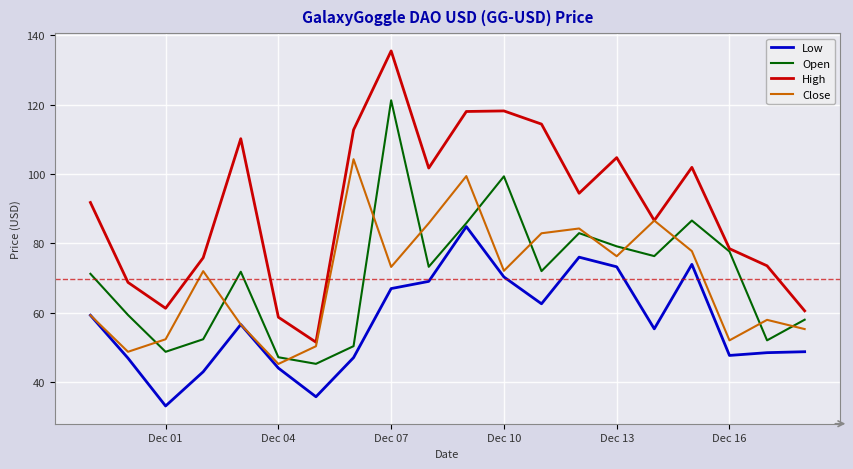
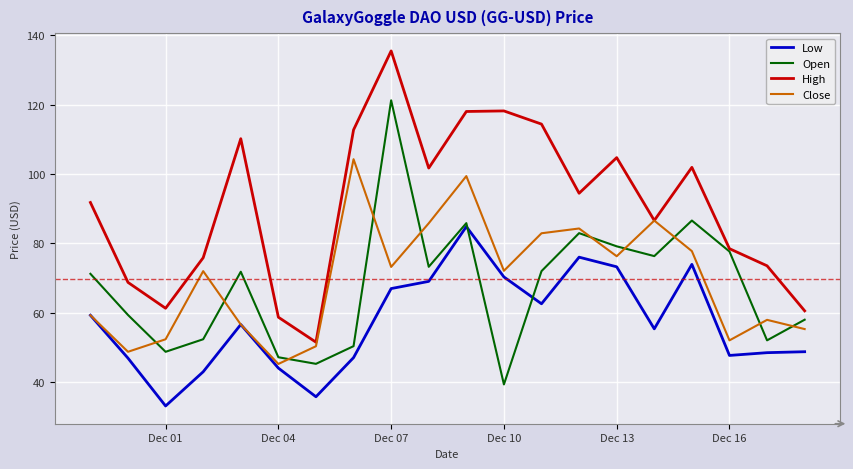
Open, Dec 10: 99 -> 39
